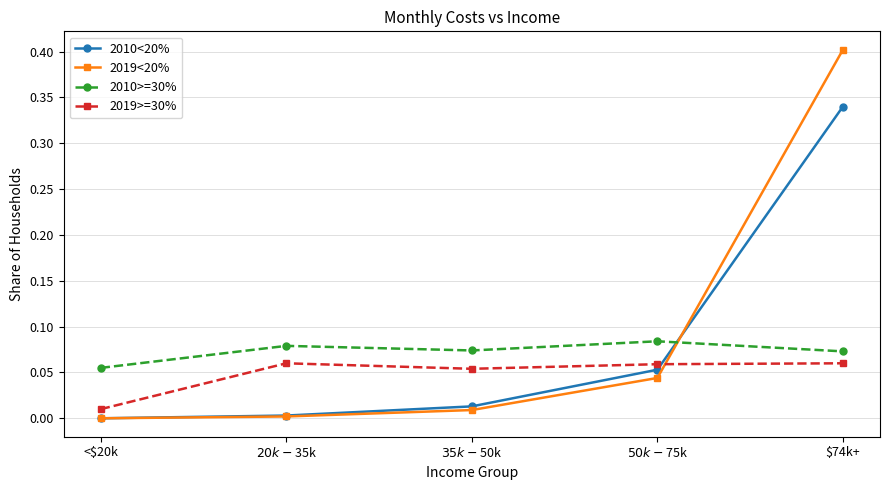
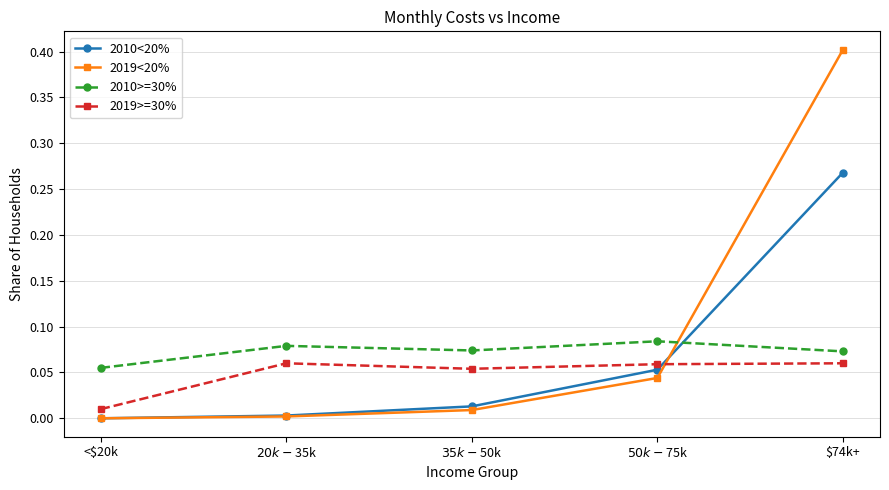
2010<20%, $74k+: 0.34 -> 0.27
